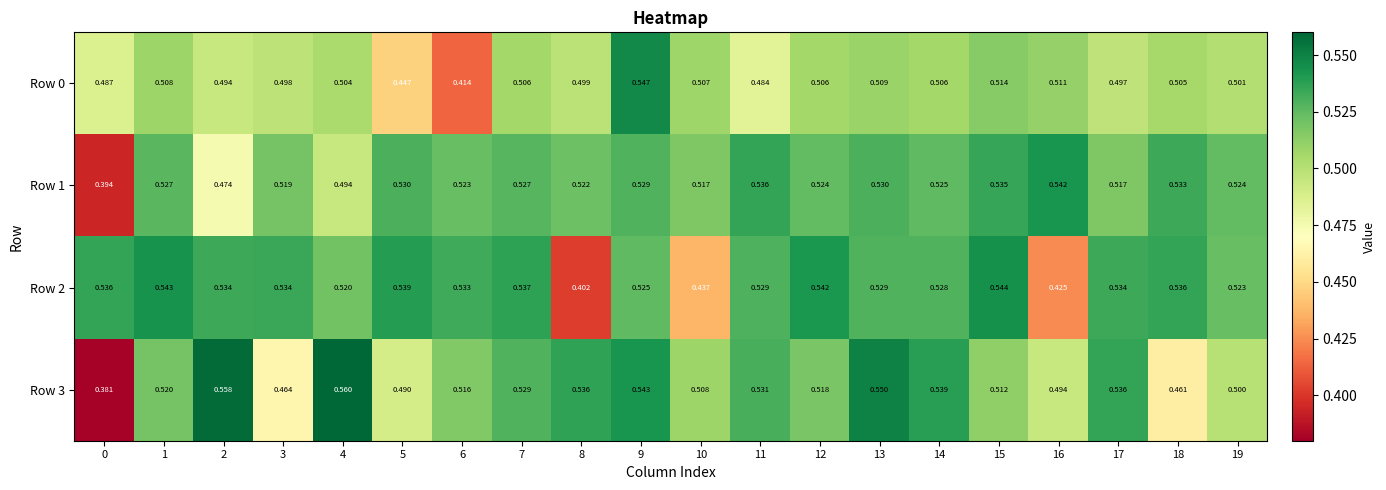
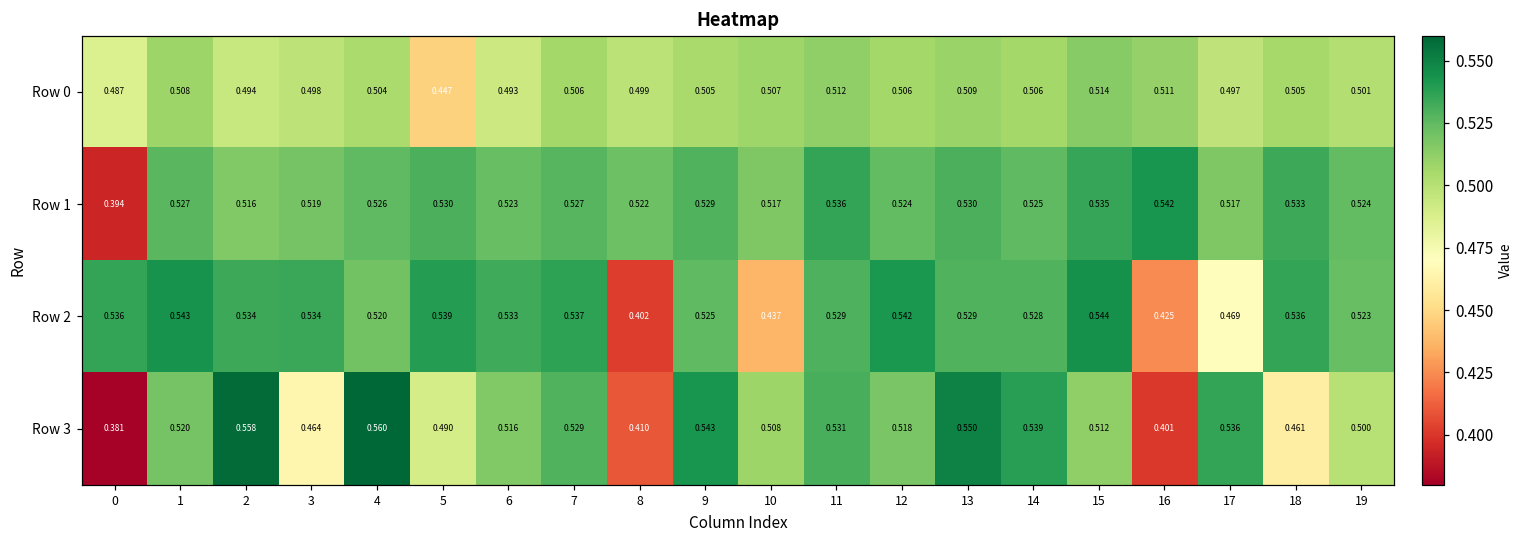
Row 0, 6: 0.414 -> 0.493
Row 0, 9: 0.547 -> 0.505
Row 0, 11: 0.484 -> 0.512
Row 1, 2: 0.474 -> 0.516
Row 1, 4: 0.494 -> 0.526
Row 2, 17: 0.534 -> 0.469
Row 3, 8: 0.536 -> 0.410
Row 3, 16: 0.494 -> 0.401
